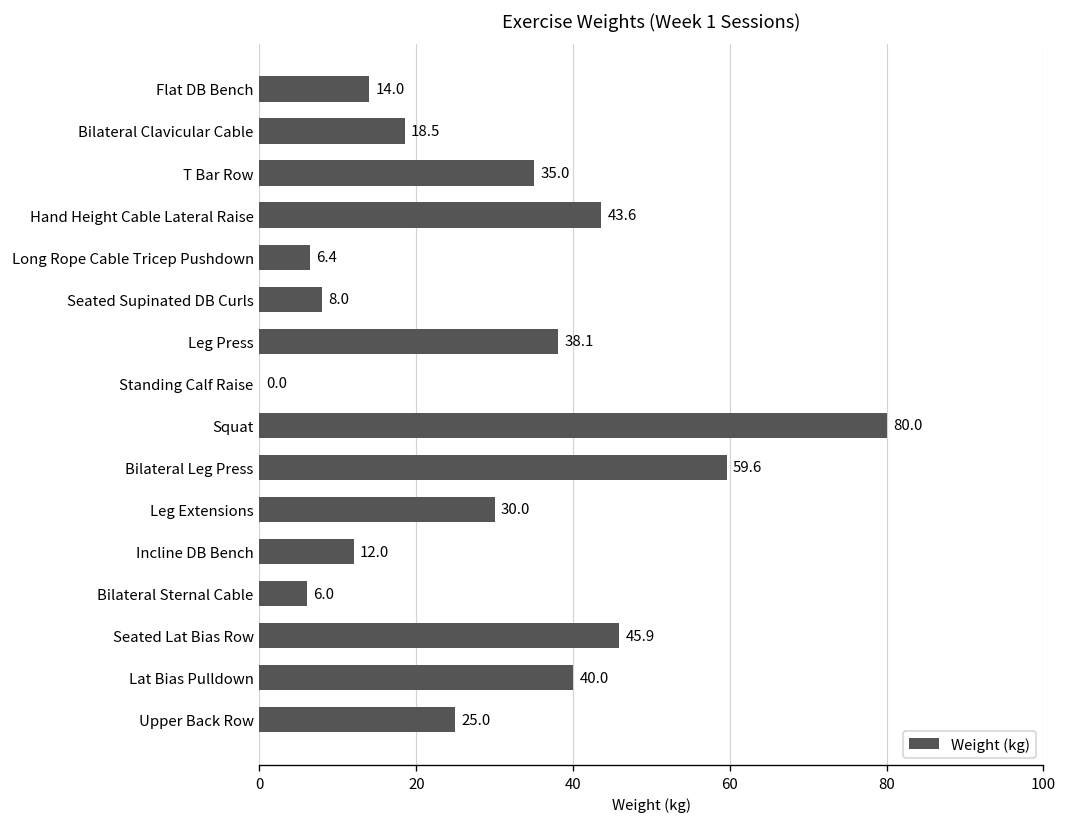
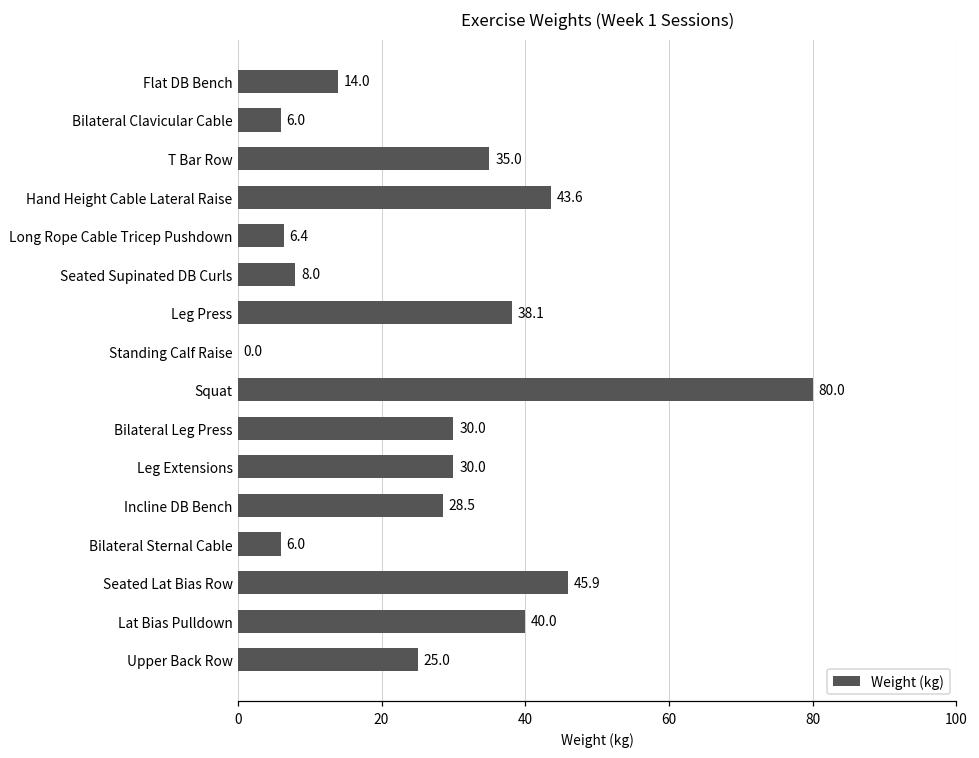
Bilateral Clavicular Cable: 18.5 -> 6.0
Bilateral Leg Press: 59.6 -> 30.0
Incline DB Bench: 12.0 -> 28.5
